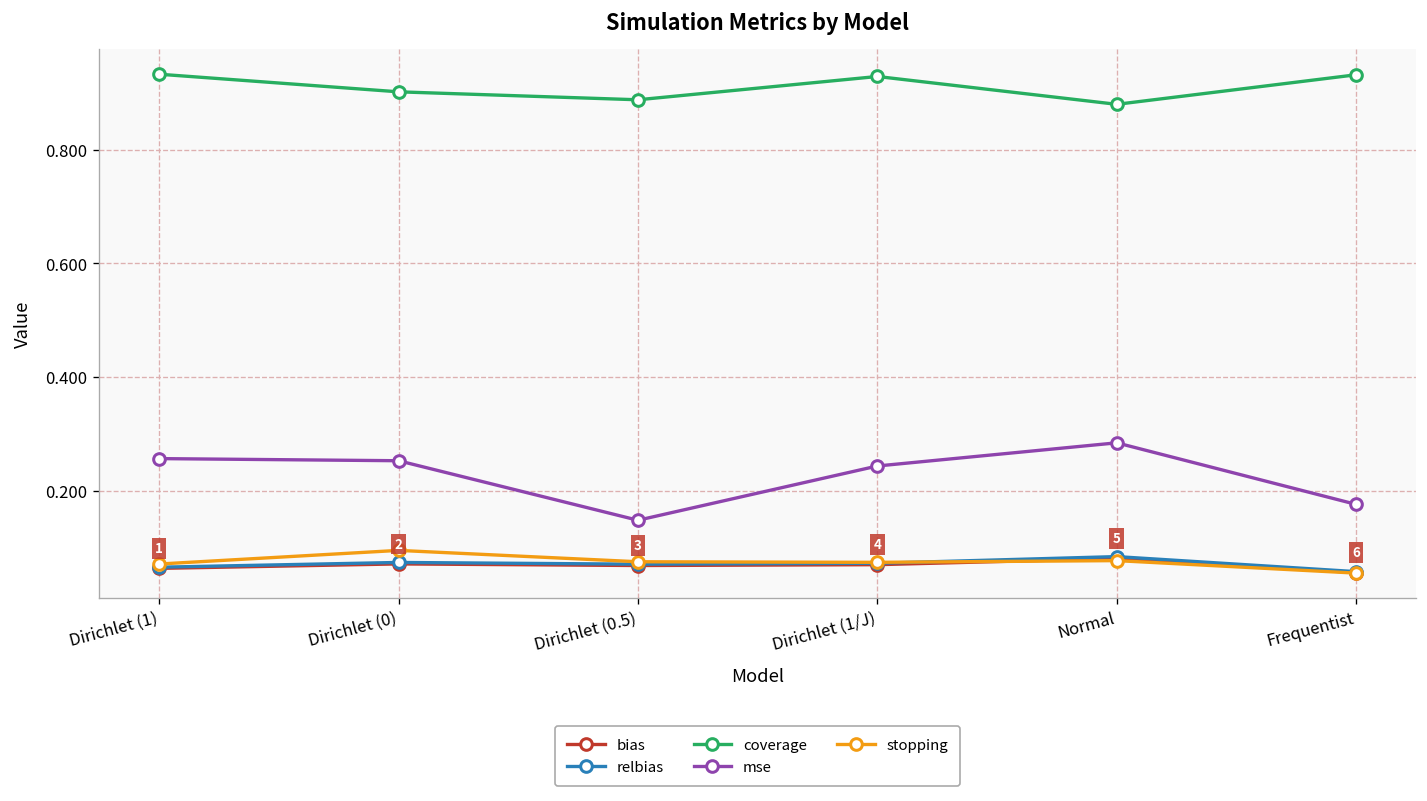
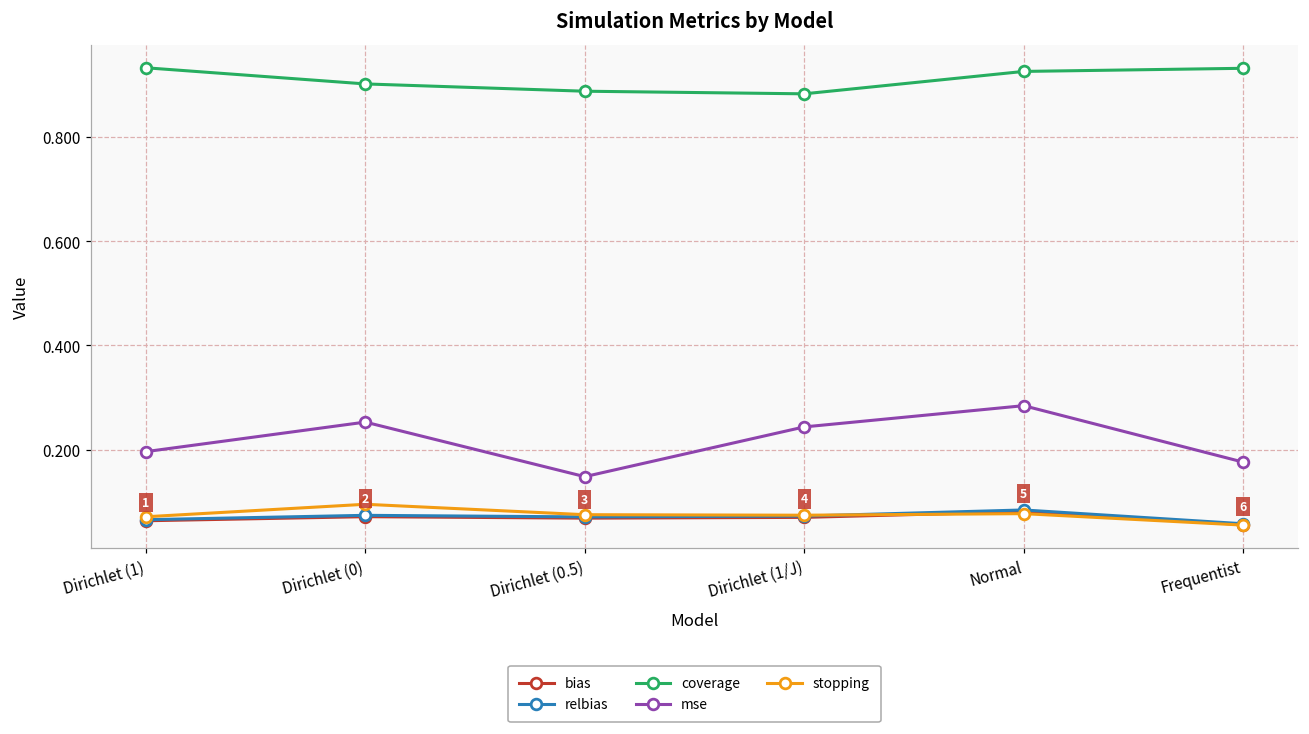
mse, Dirichlet (1): 0.26 -> 0.20
coverage, Dirichlet (1/J): 0.93 -> 0.88
coverage, Normal: 0.88 -> 0.93
